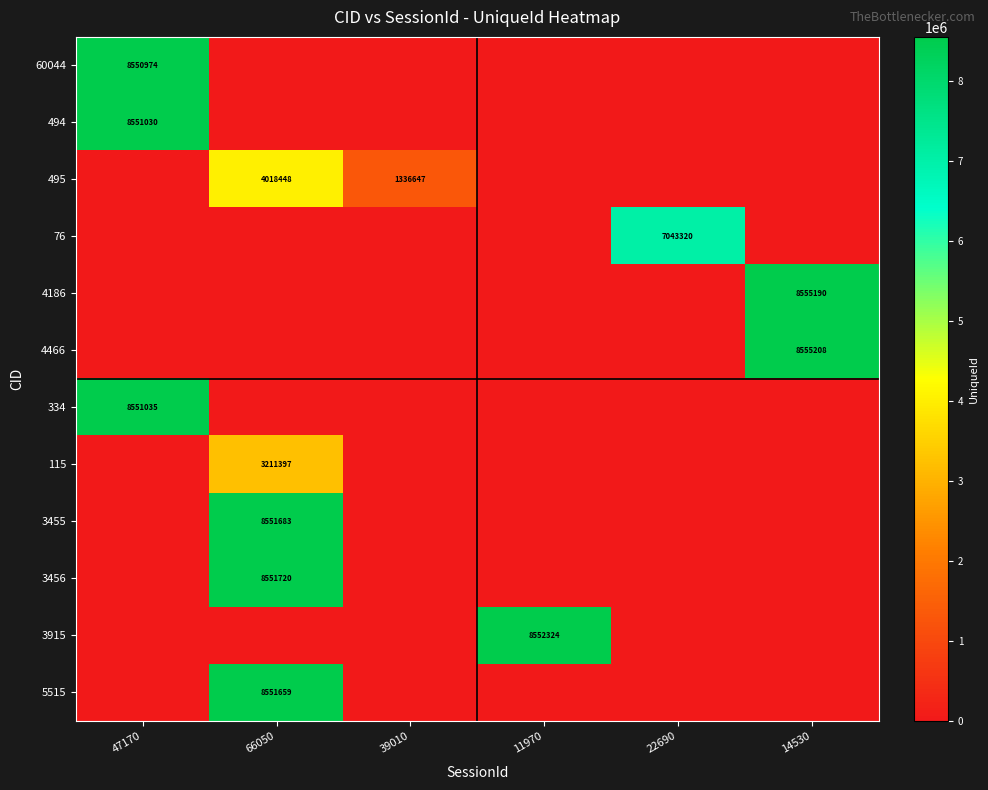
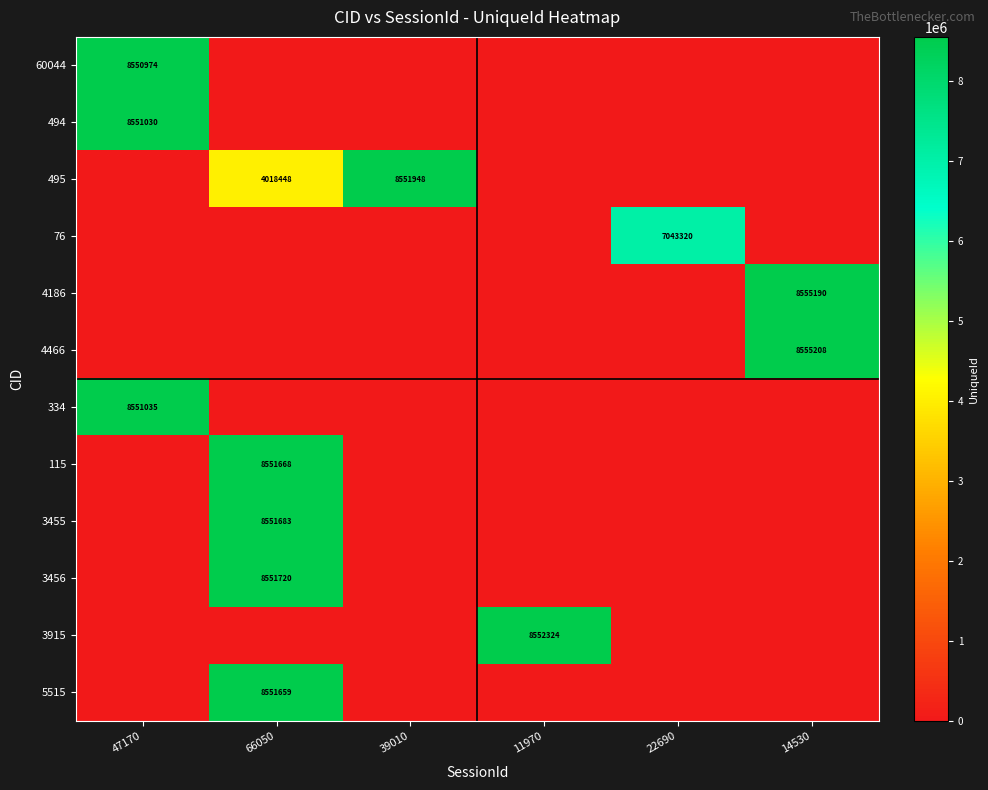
495, 39010: 1336647 -> 8551948
115, 66050: 3211397 -> 8551668
